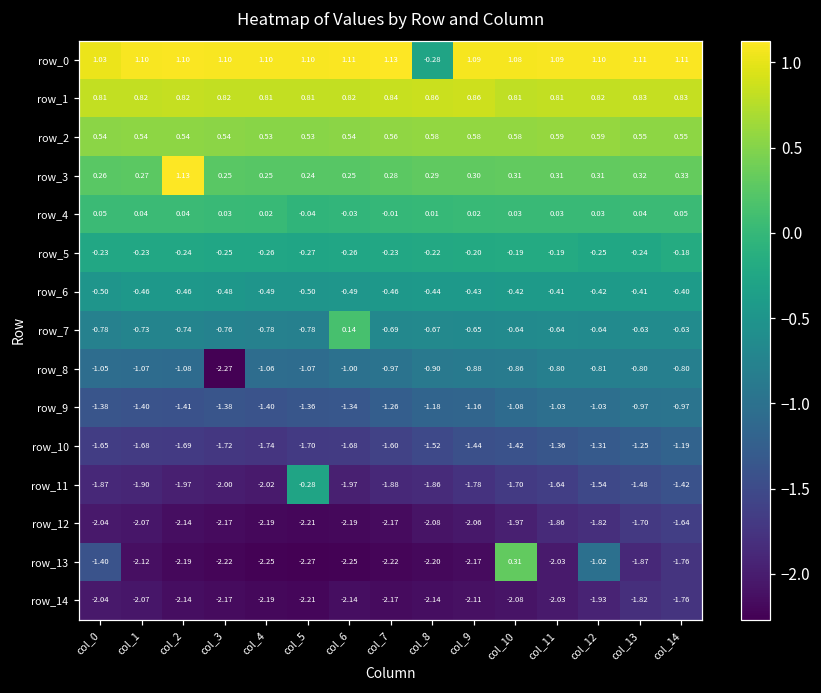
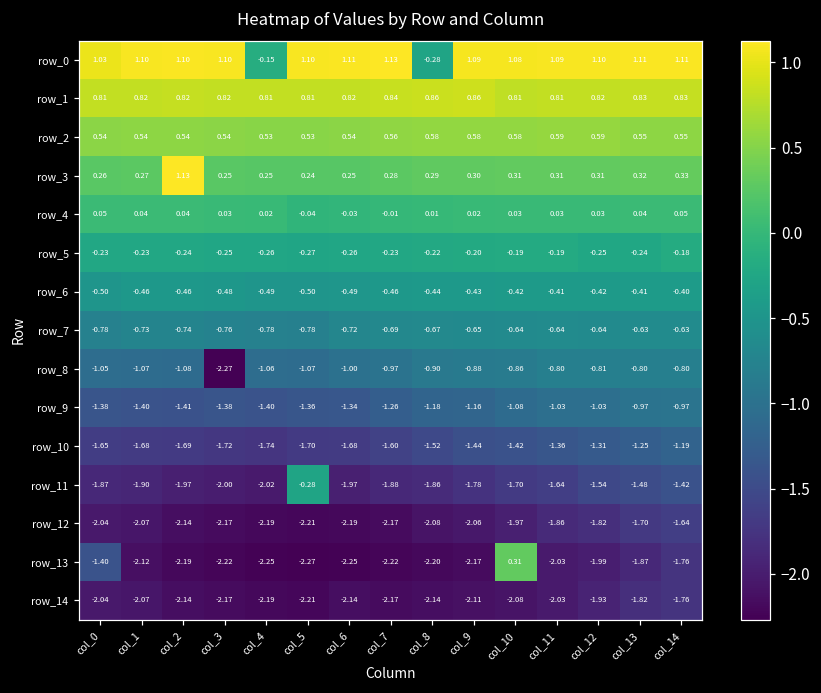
row_0, col_4: 1.10 -> -0.15
row_7, col_6: 0.14 -> -0.72
row_13, col_12: -1.02 -> -1.99
